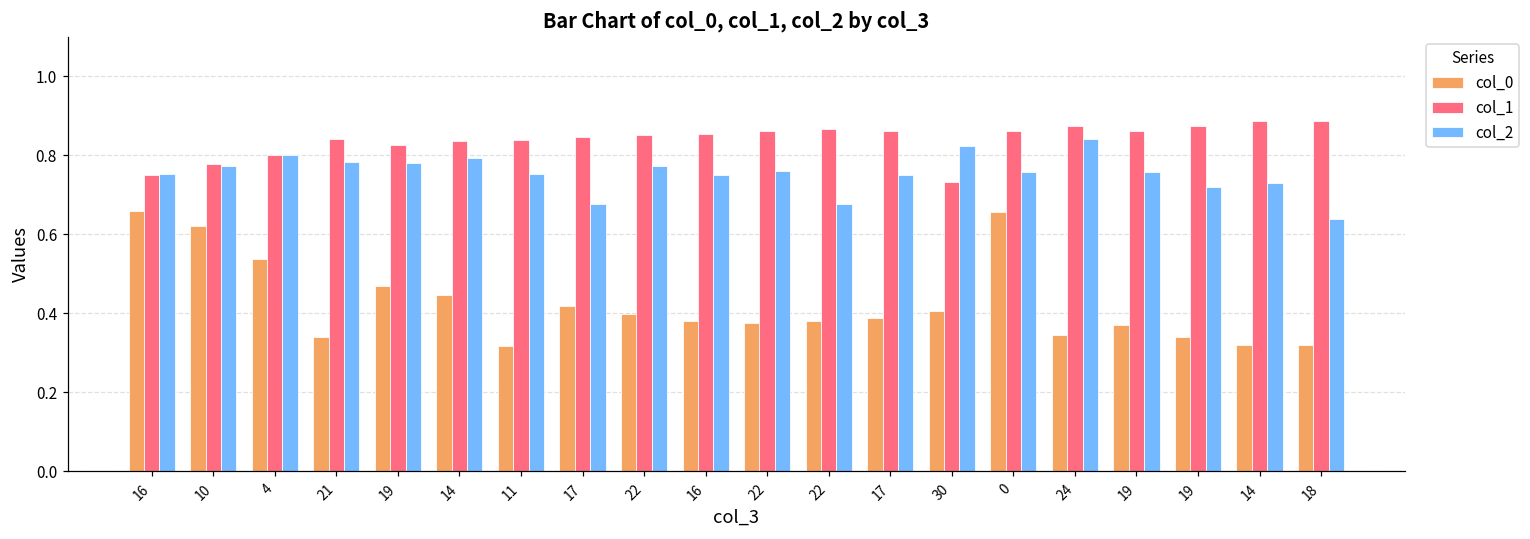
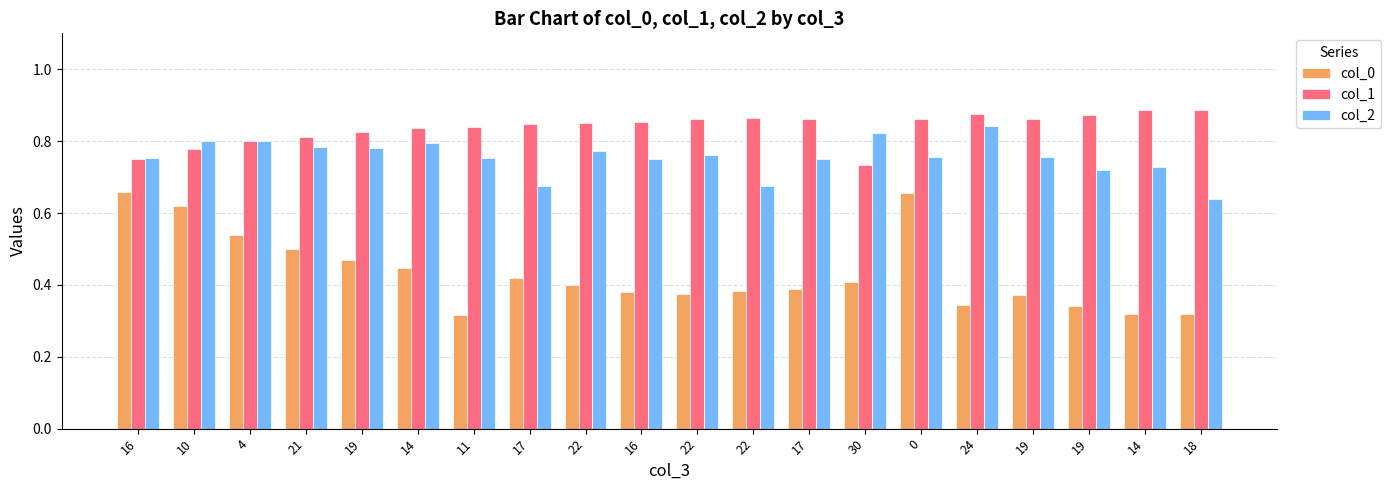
col_2, 10: 0.77 -> 0.80
col_0, 21: 0.34 -> 0.50
col_1, 21: 0.84 -> 0.81
